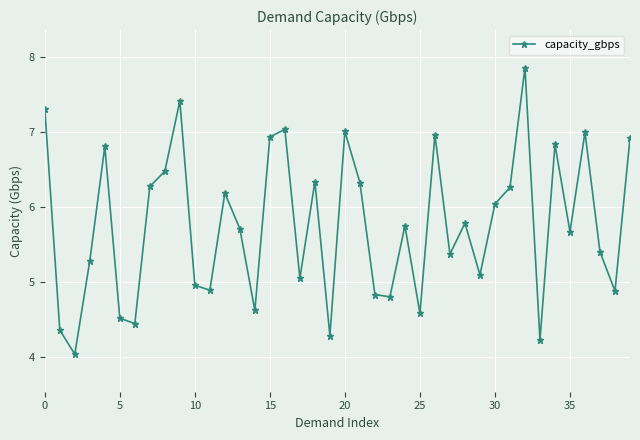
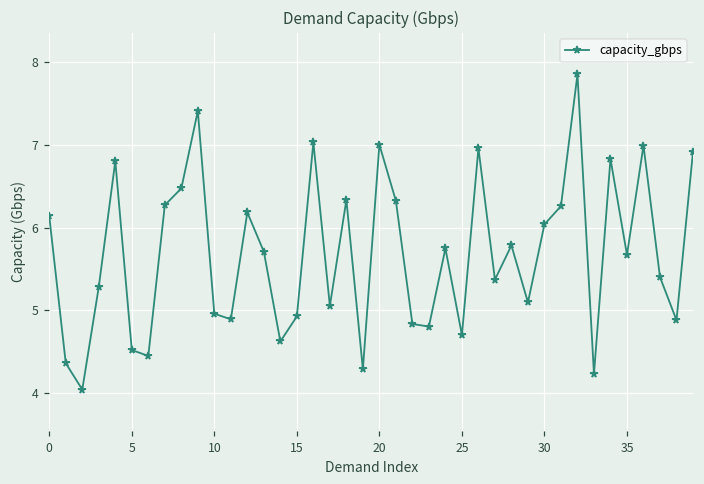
0: 7.3 -> 6.1
15: 6.9 -> 4.9
25: 4.6 -> 4.7
